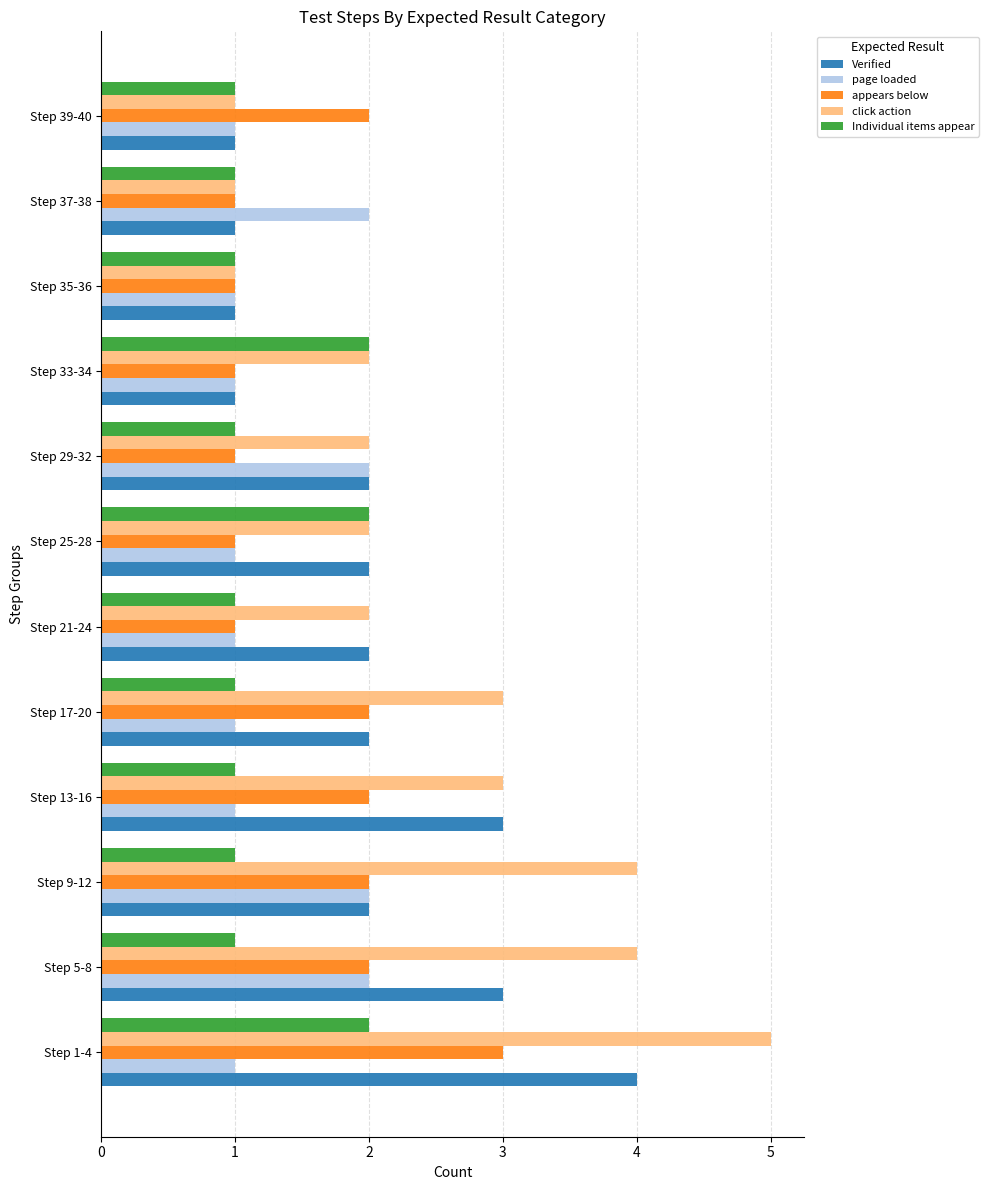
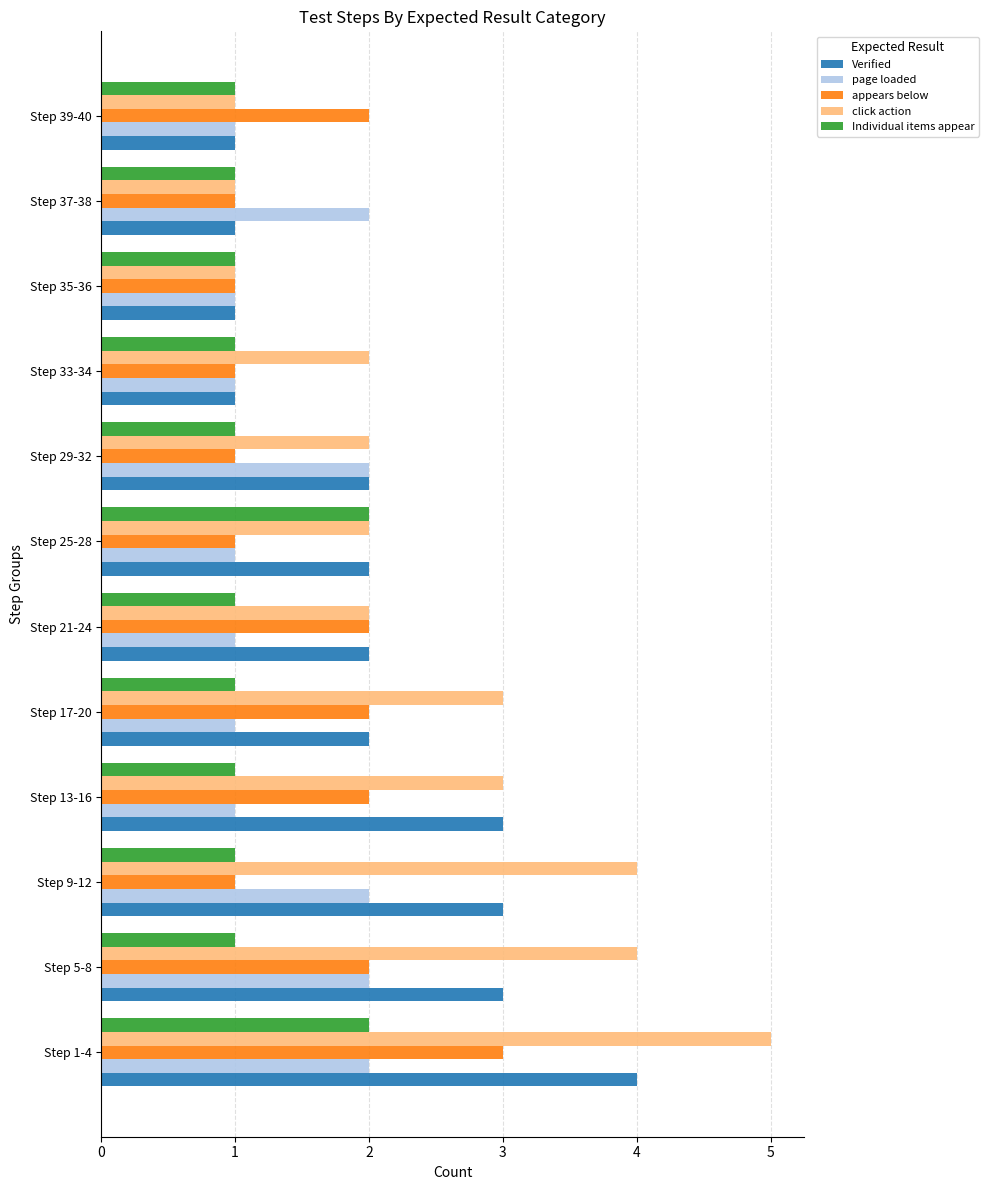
Individual items appear, Step 33-34: 2 -> 1
appears below, Step 21-24: 1 -> 2
appears below, Step 9-12: 2 -> 1
Verified, Step 9-12: 2 -> 3
page loaded, Step 1-4: 1 -> 2
